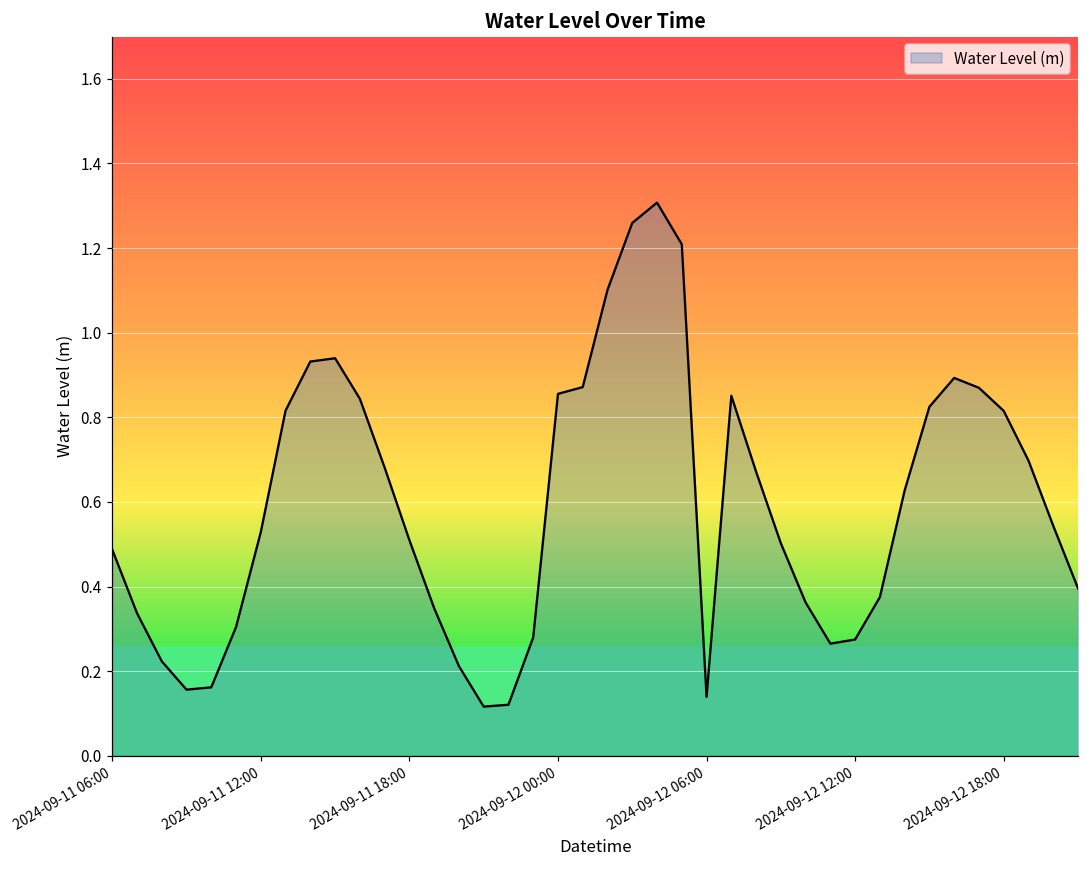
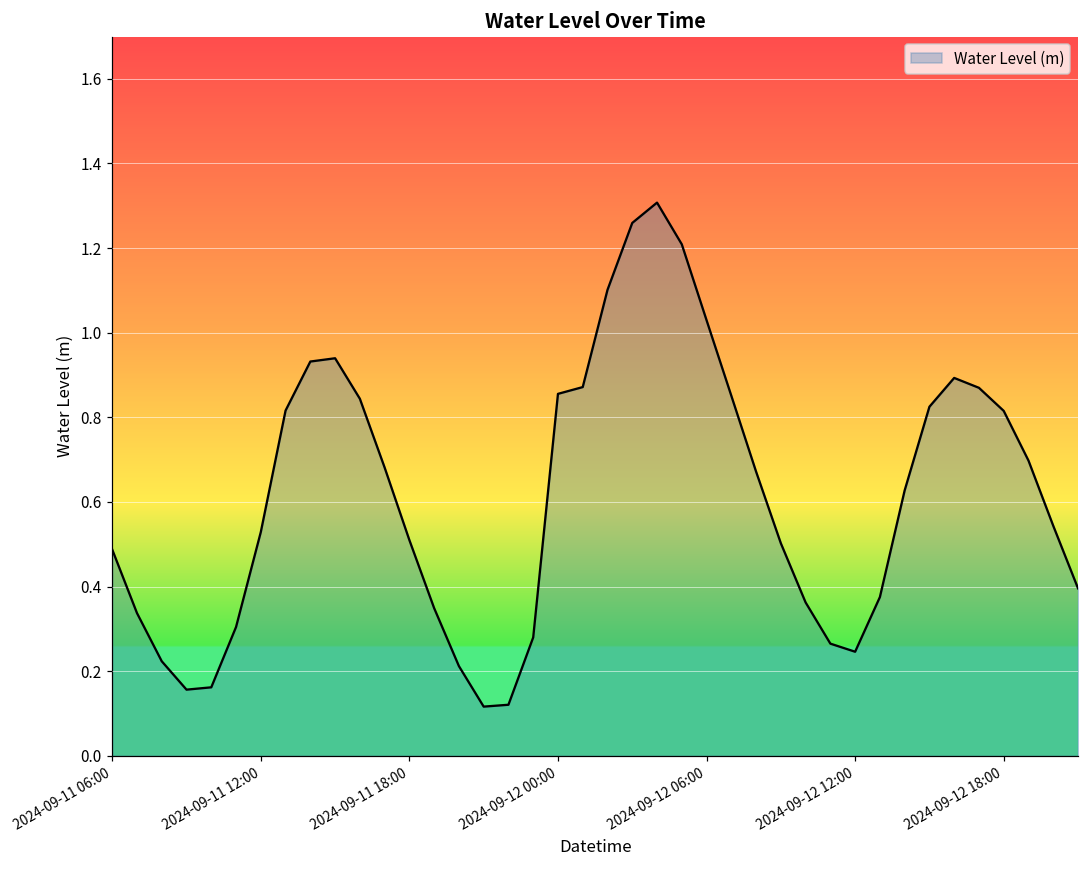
2024-09-12 06:00: 0.14 -> 1.03
2024-09-12 12:00: 0.27 -> 0.25
